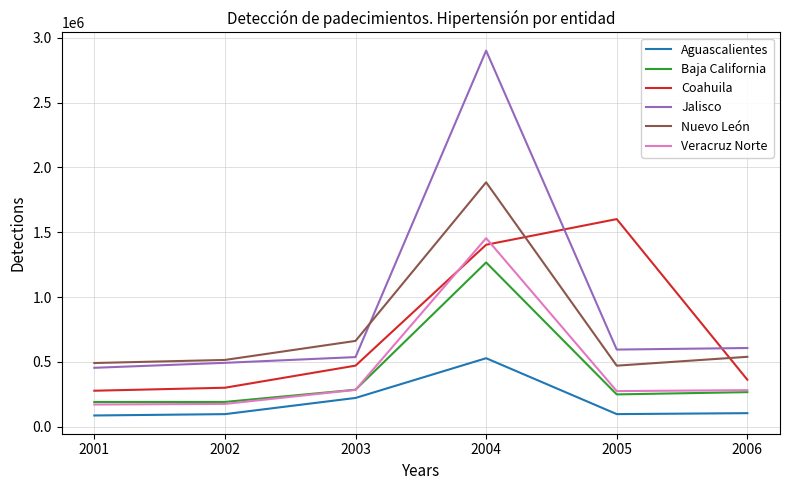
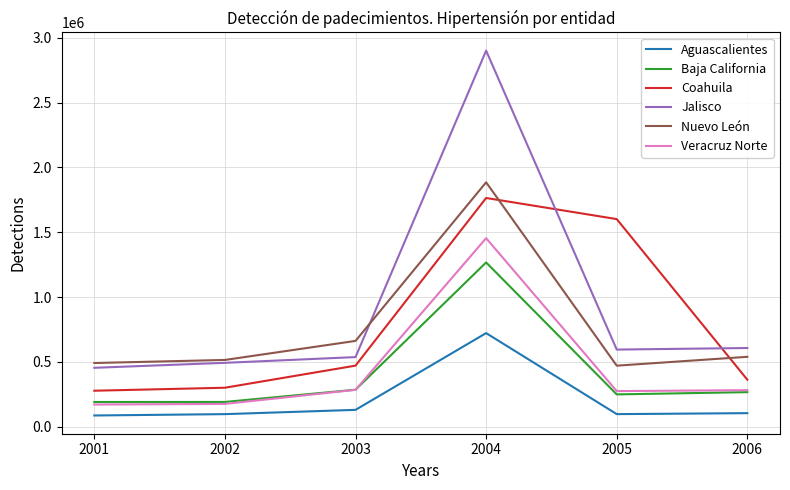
Aguascalientes, 2003: 220000 -> 130000
Aguascalientes, 2004: 530000 -> 720000
Coahuila, 2004: 1400000 -> 1760000
